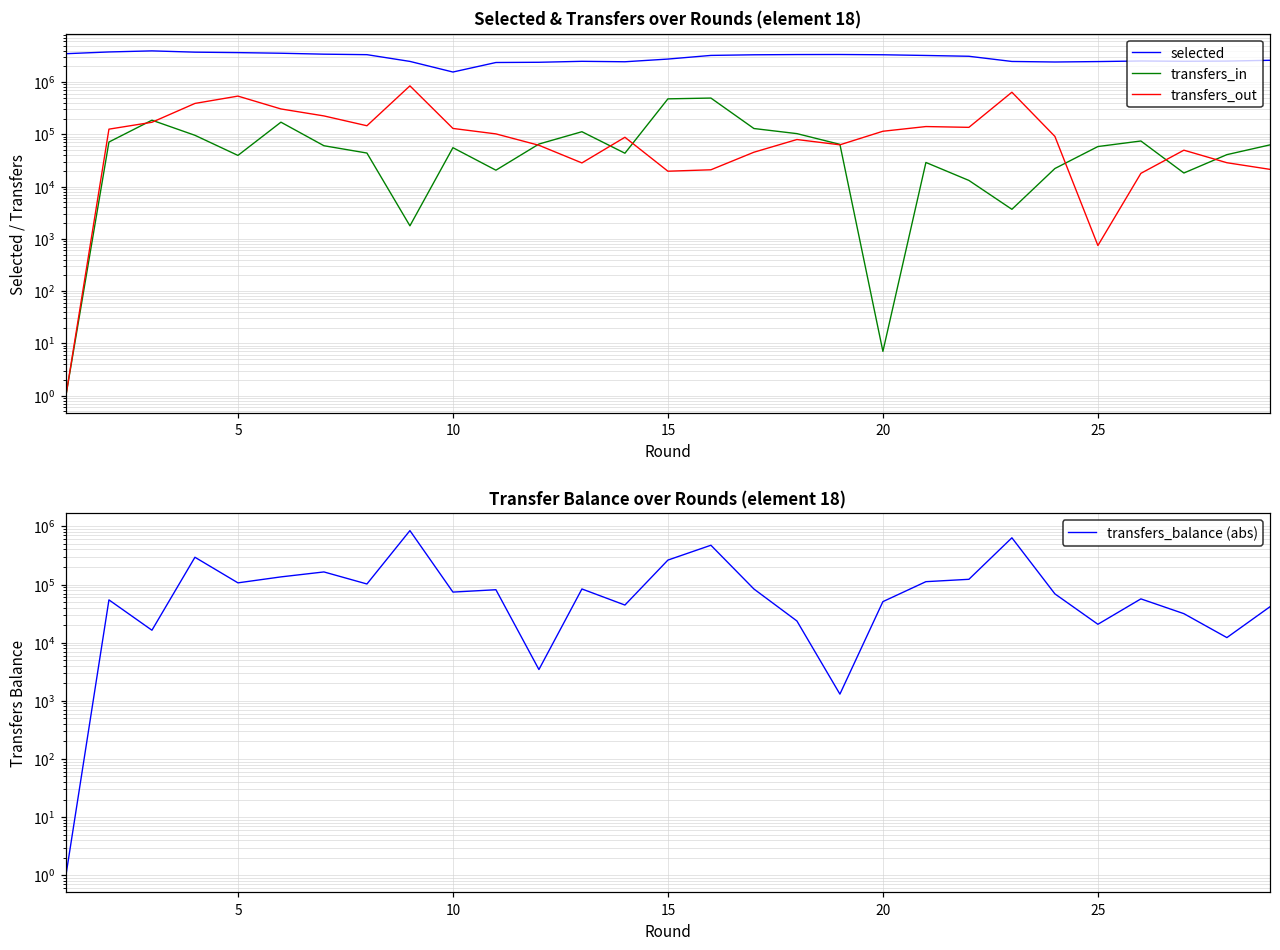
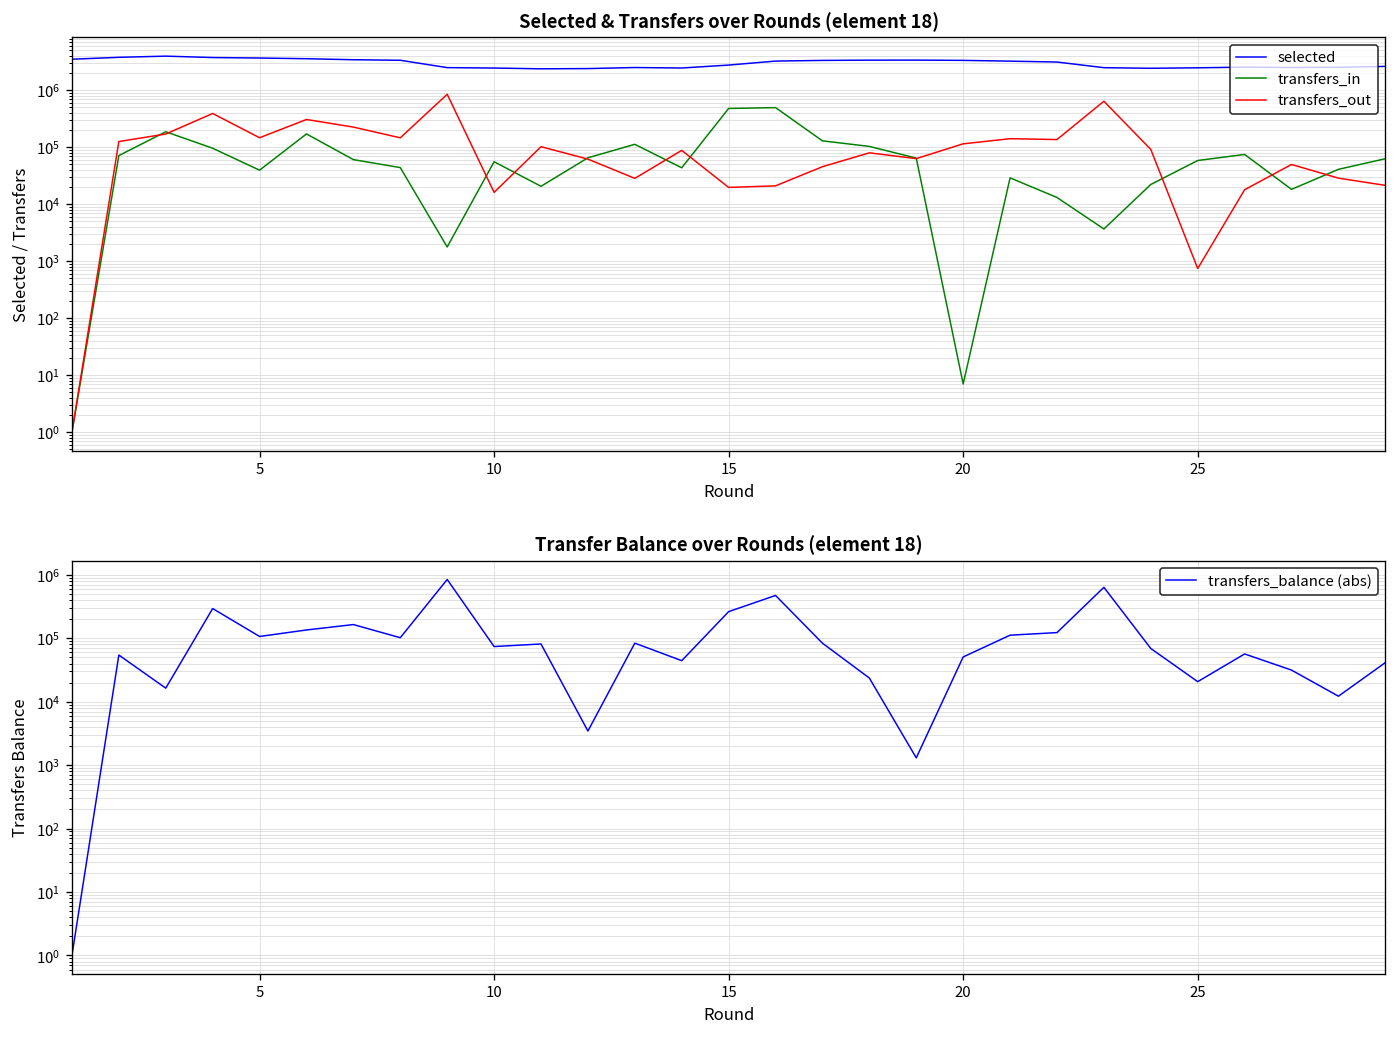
Selected & Transfers over Rounds (element 18), transfers_out, 5: 500000 -> 150000
Selected & Transfers over Rounds (element 18), selected, 10: 1600000 -> 2000000
Selected & Transfers over Rounds (element 18), transfers_out, 10: 130000 -> 16000
